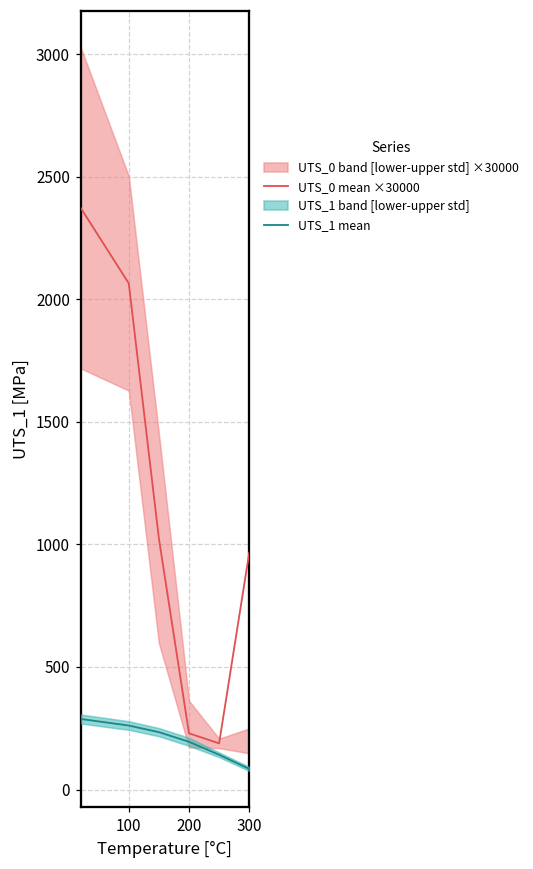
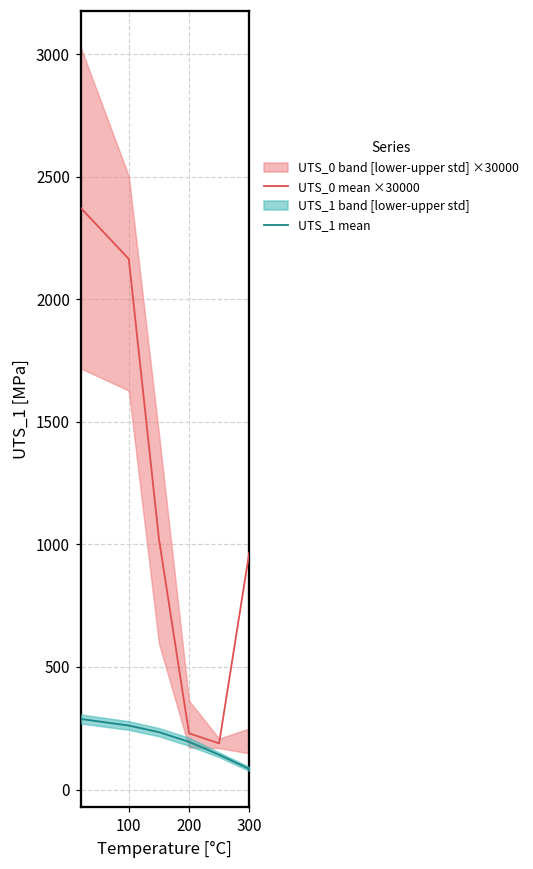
UTS_0 mean ×30000, 100: 2060 -> 2160
